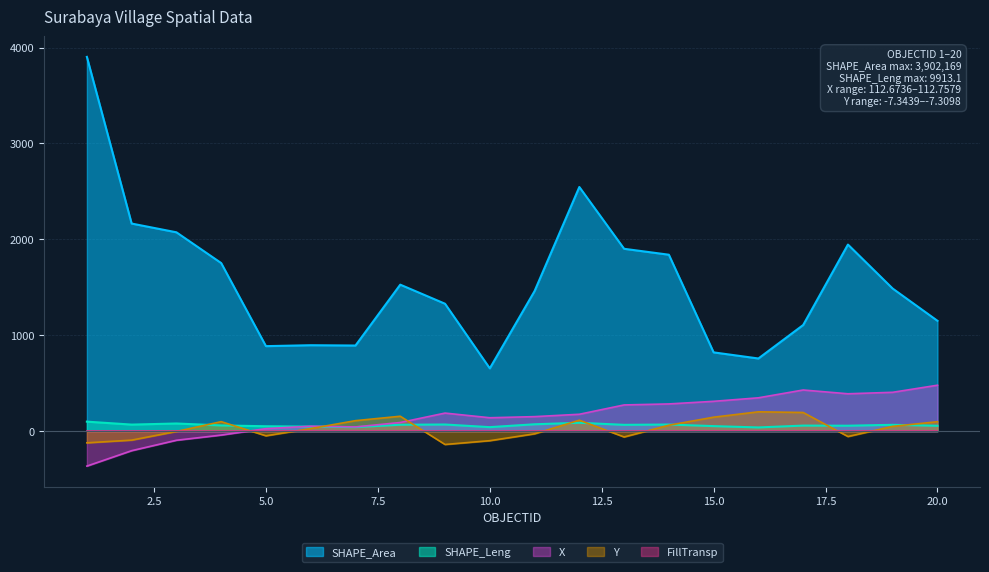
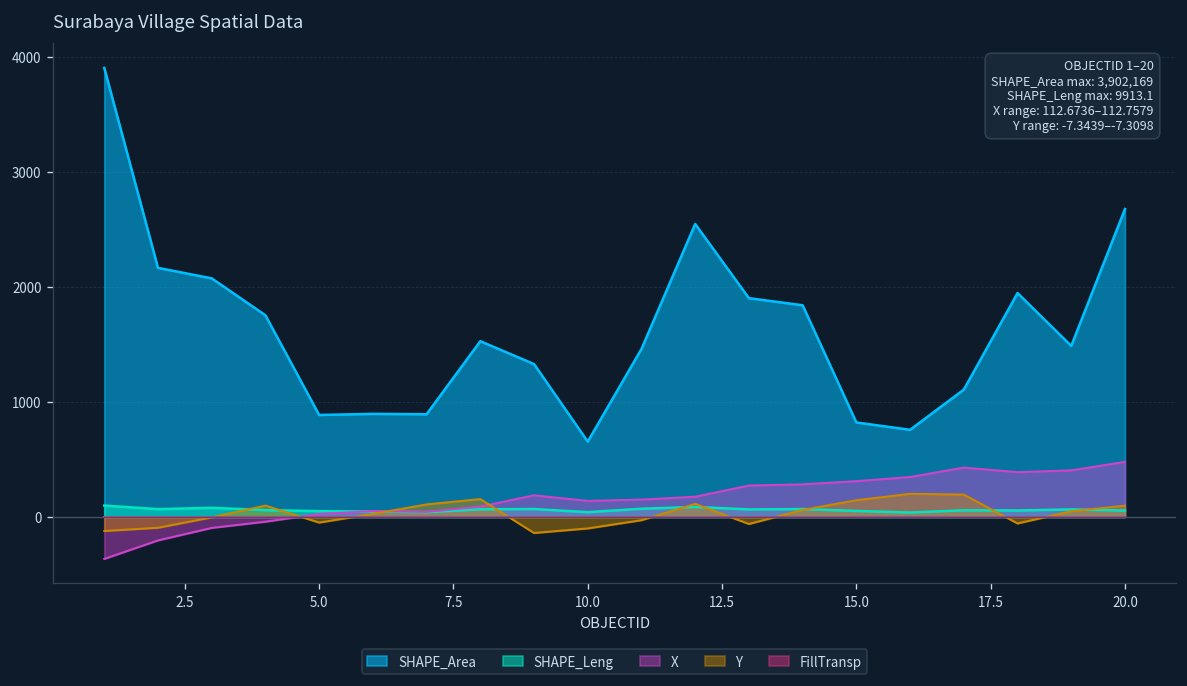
SHAPE_Area, 20.0: 1200 -> 2700
